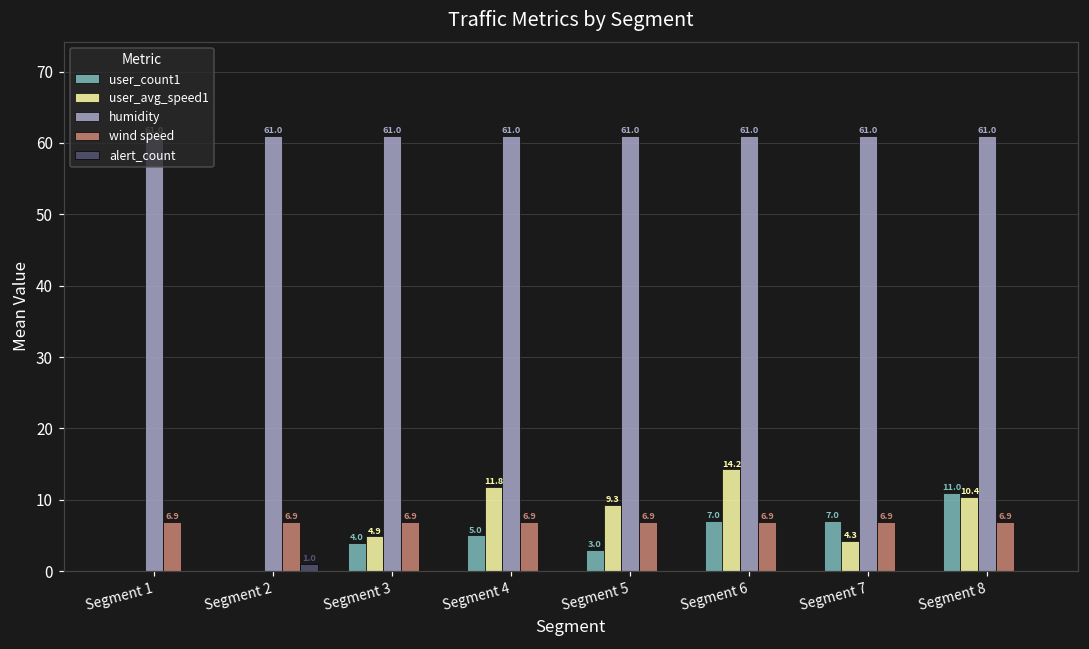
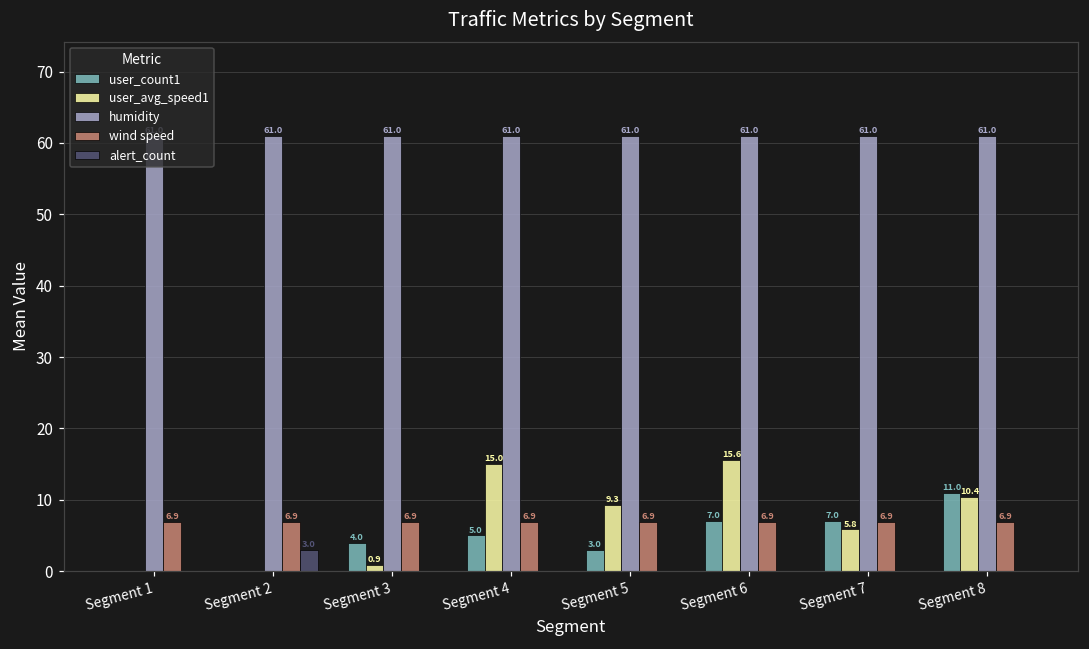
alert_count, Segment 2: 1.0 -> 3.0
user_avg_speed1, Segment 3: 4.9 -> 0.9
user_avg_speed1, Segment 4: 11.8 -> 15.0
user_avg_speed1, Segment 6: 14.2 -> 15.6
user_avg_speed1, Segment 7: 4.3 -> 5.8
